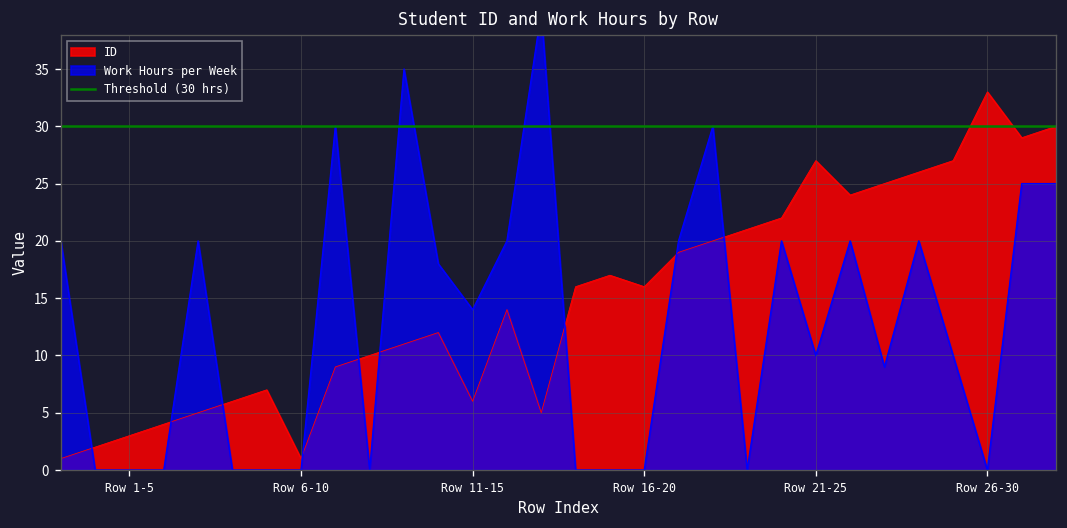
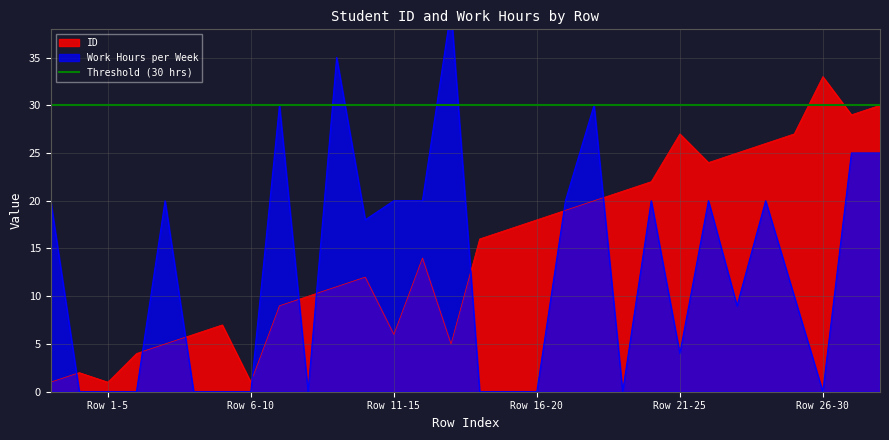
ID, Row 1-5: 3 -> 1
Work Hours per Week, Row 11-15: 14 -> 20
ID, Row 16-20: 16 -> 18
Work Hours per Week, Row 21-25: 10 -> 4
